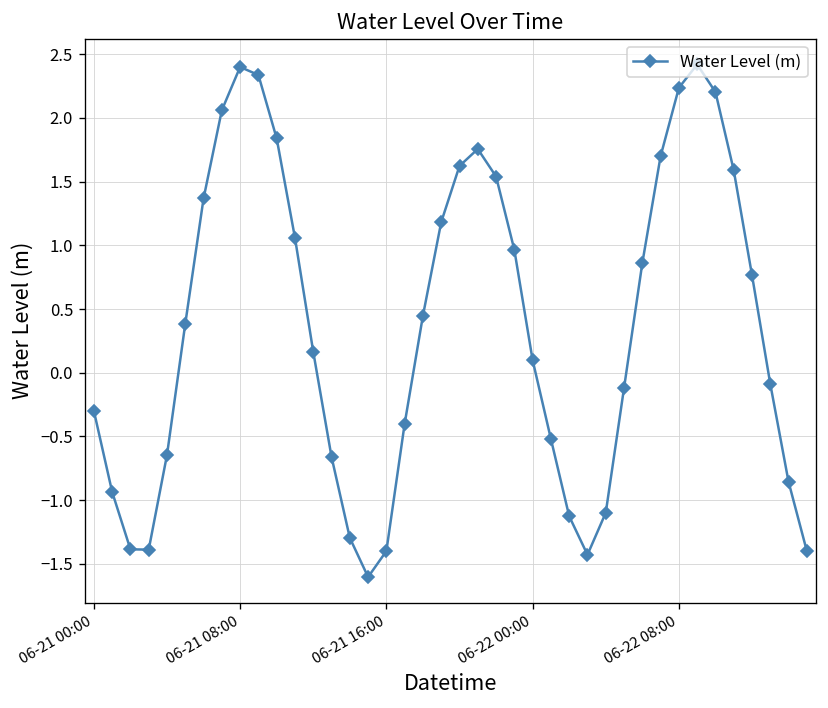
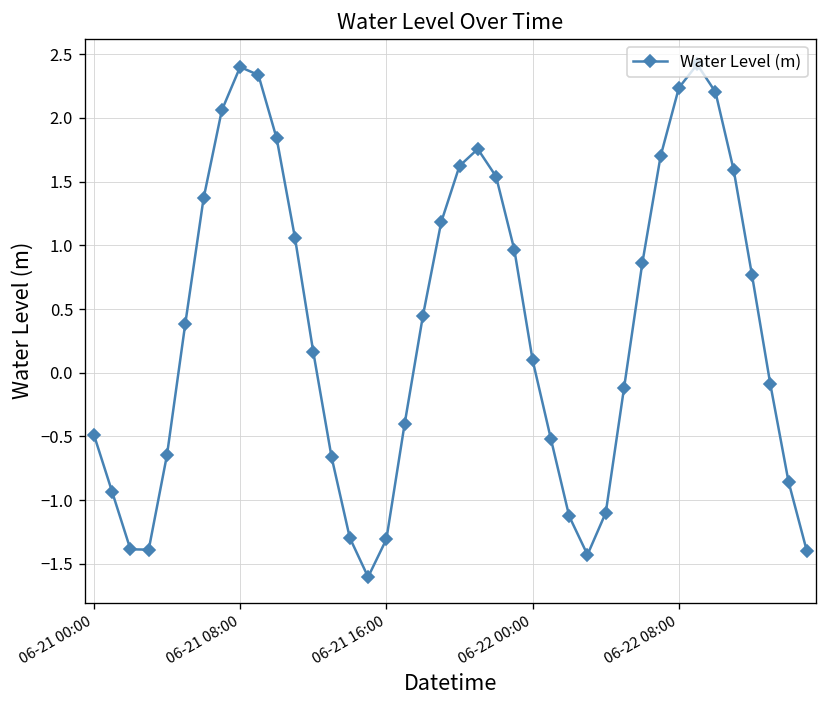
06-21 00:00: -0.30 -> -0.49
06-21 16:00: -1.40 -> -1.31
